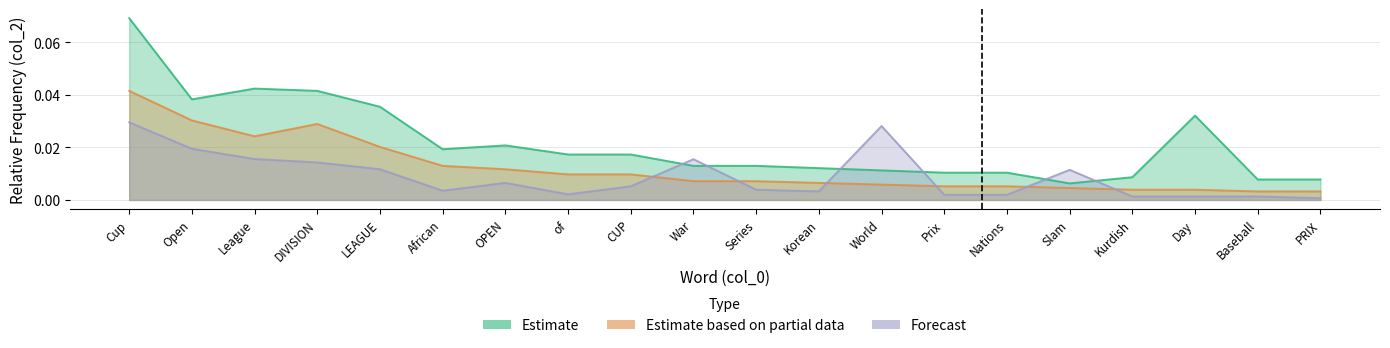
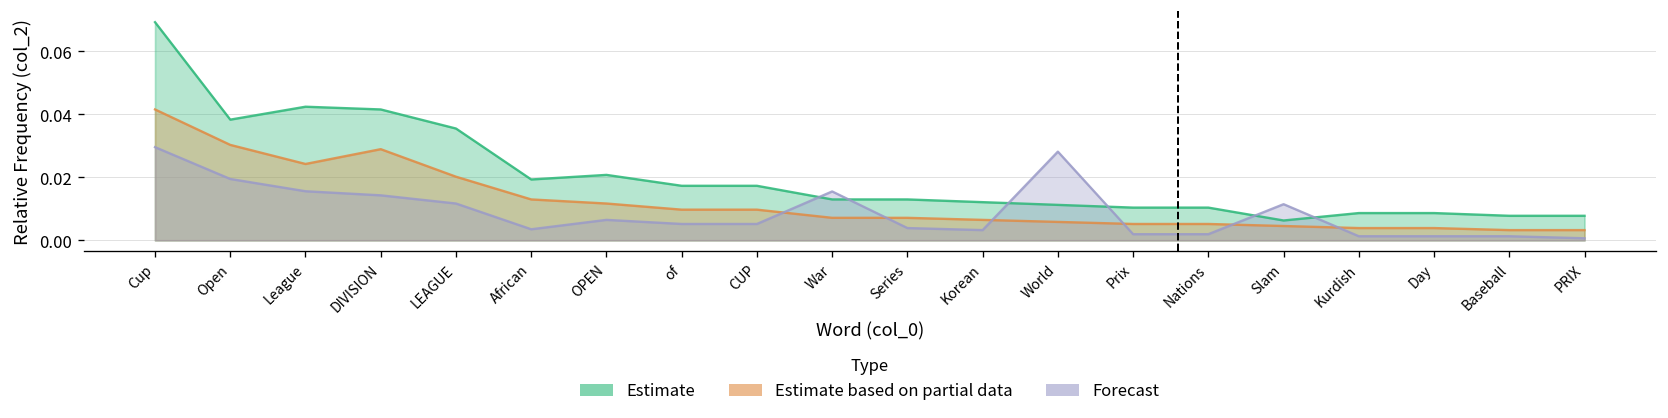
Forecast, of: 0.002 -> 0.005
Estimate, Day: 0.032 -> 0.009
